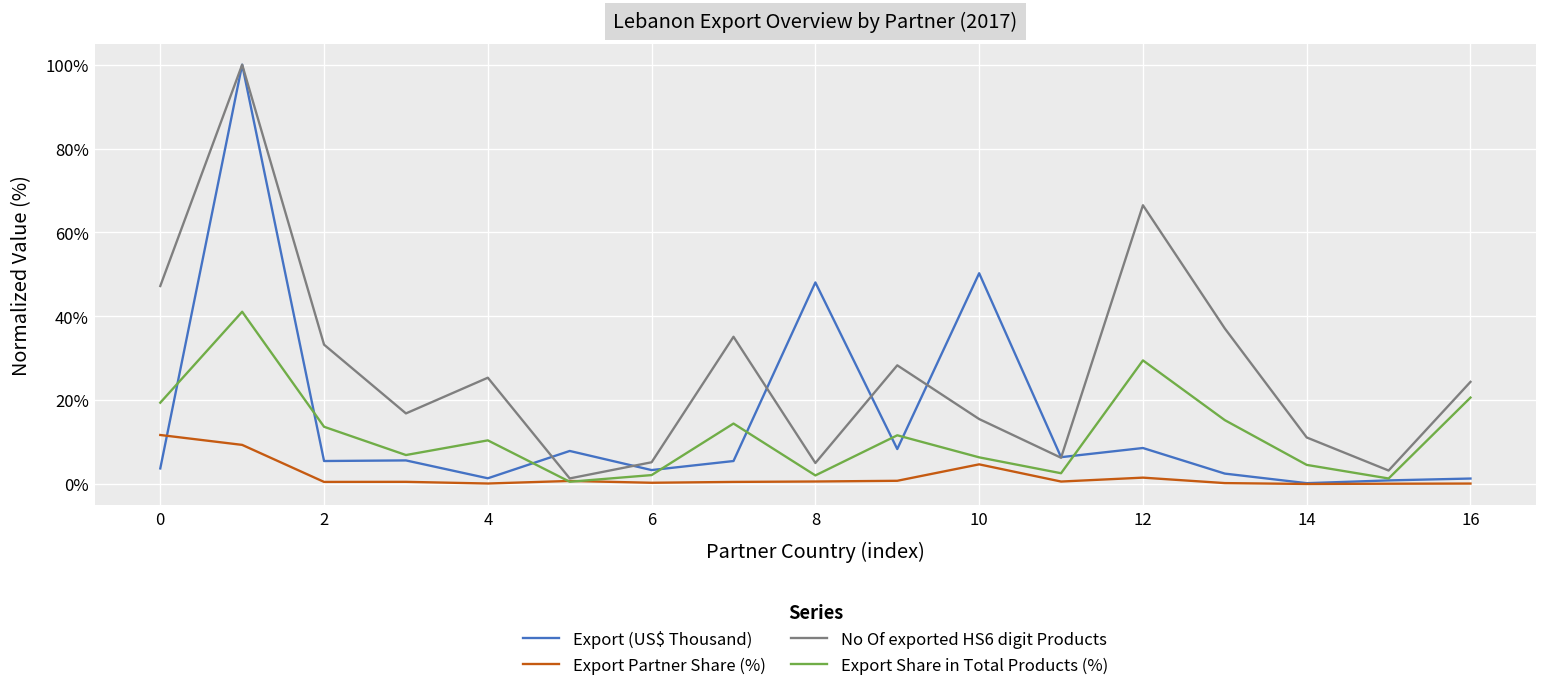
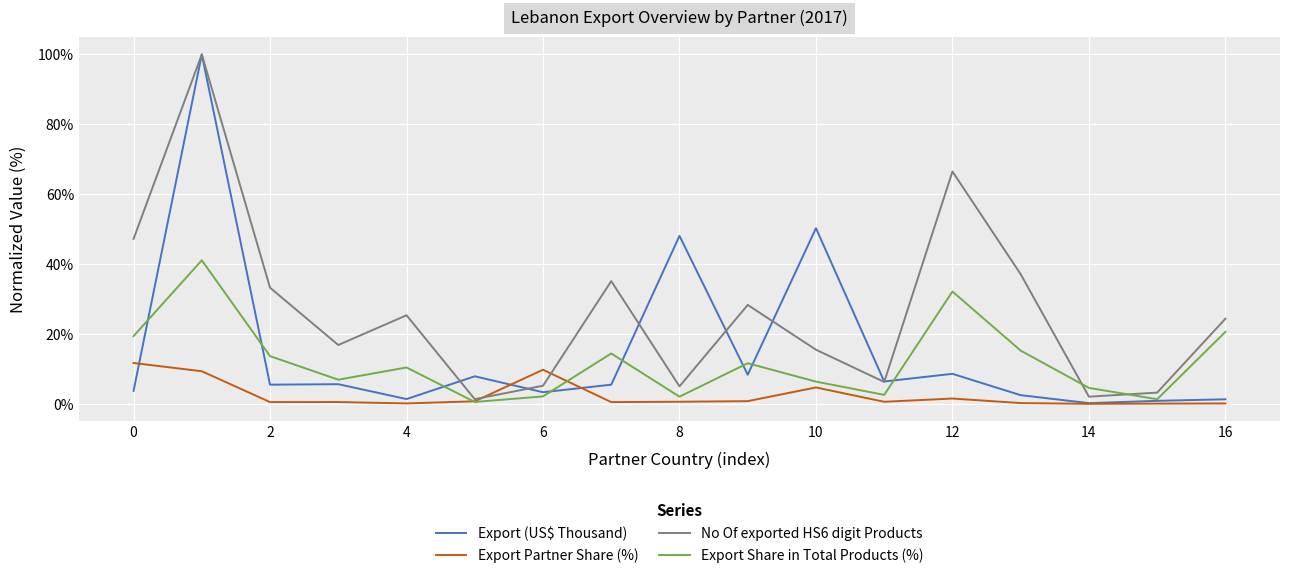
Export Partner Share (%), 6: 0% -> 10%
Export Share in Total Products (%), 12: 29% -> 32%
No Of exported HS6 digit Products, 14: 11% -> 2%
